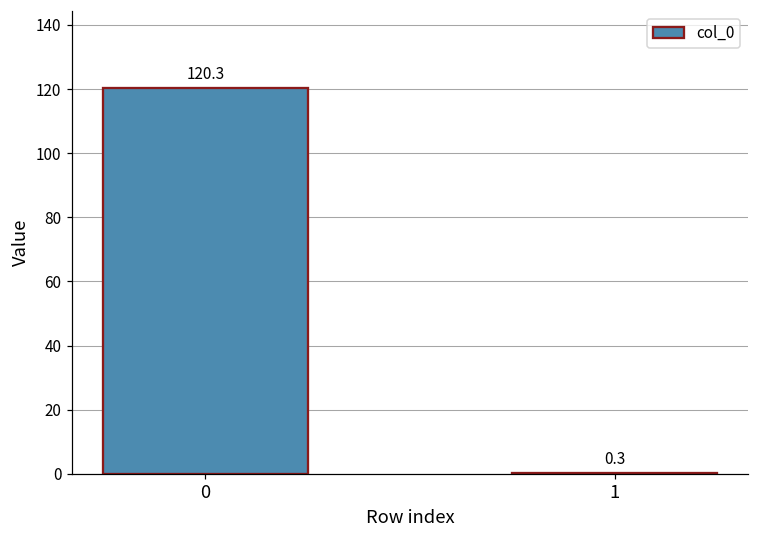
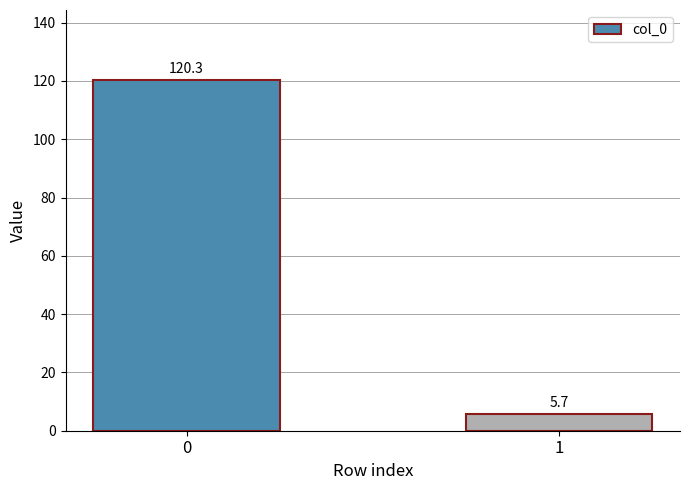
1: 0.3 -> 5.7
